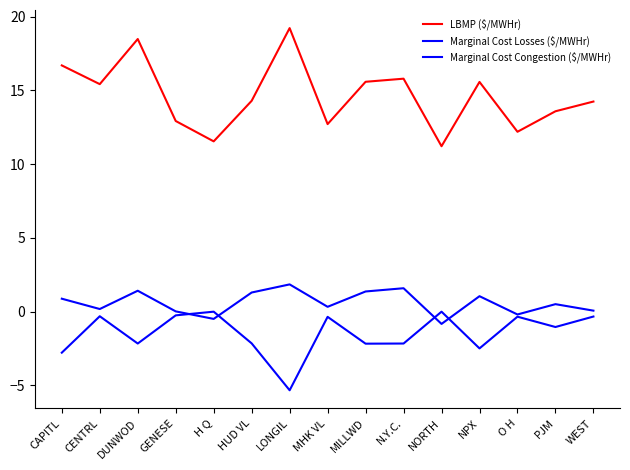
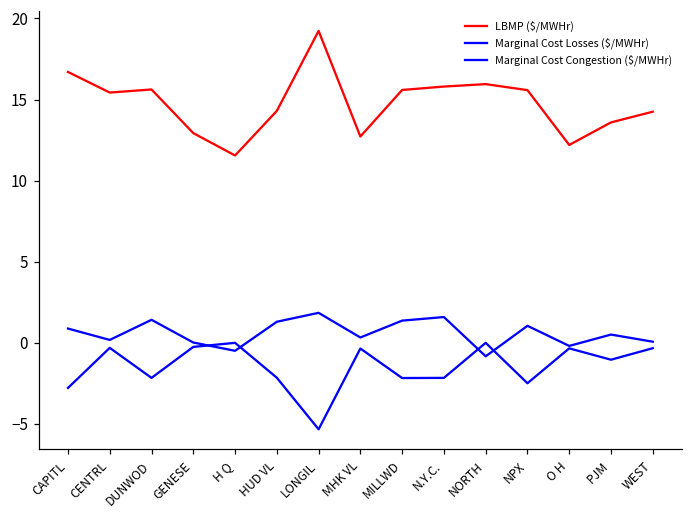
LBMP ($/MWHr), DUNWOD: 18.5 -> 15.6
LBMP ($/MWHr), NORTH: 11.2 -> 16.0
